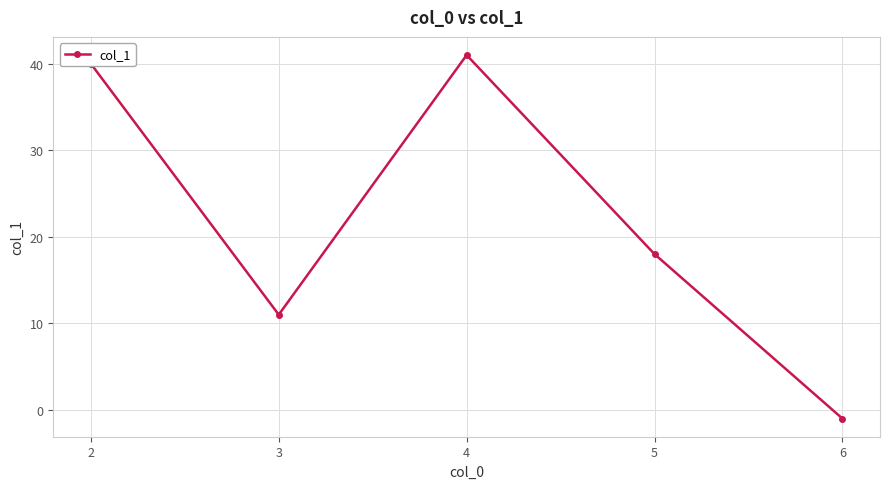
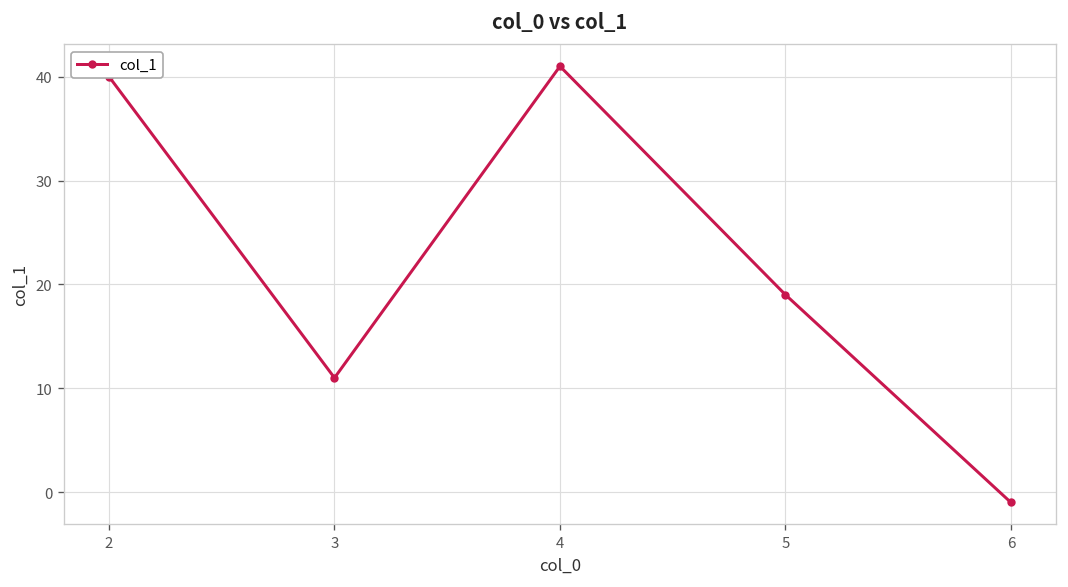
5: 18 -> 19
